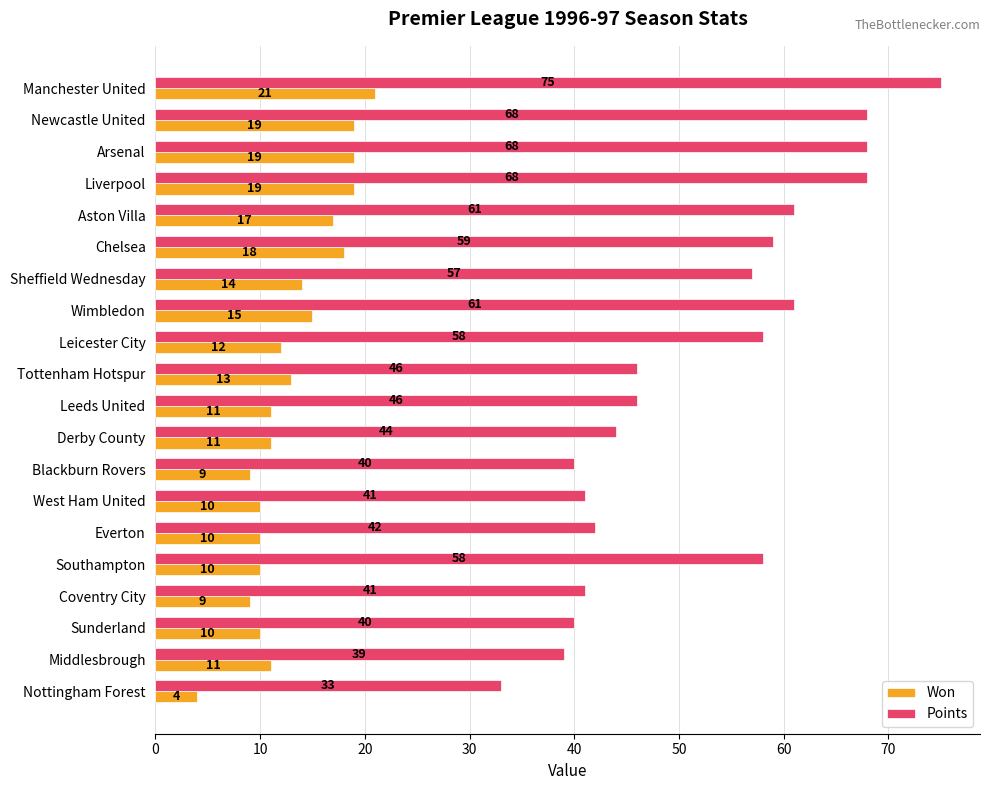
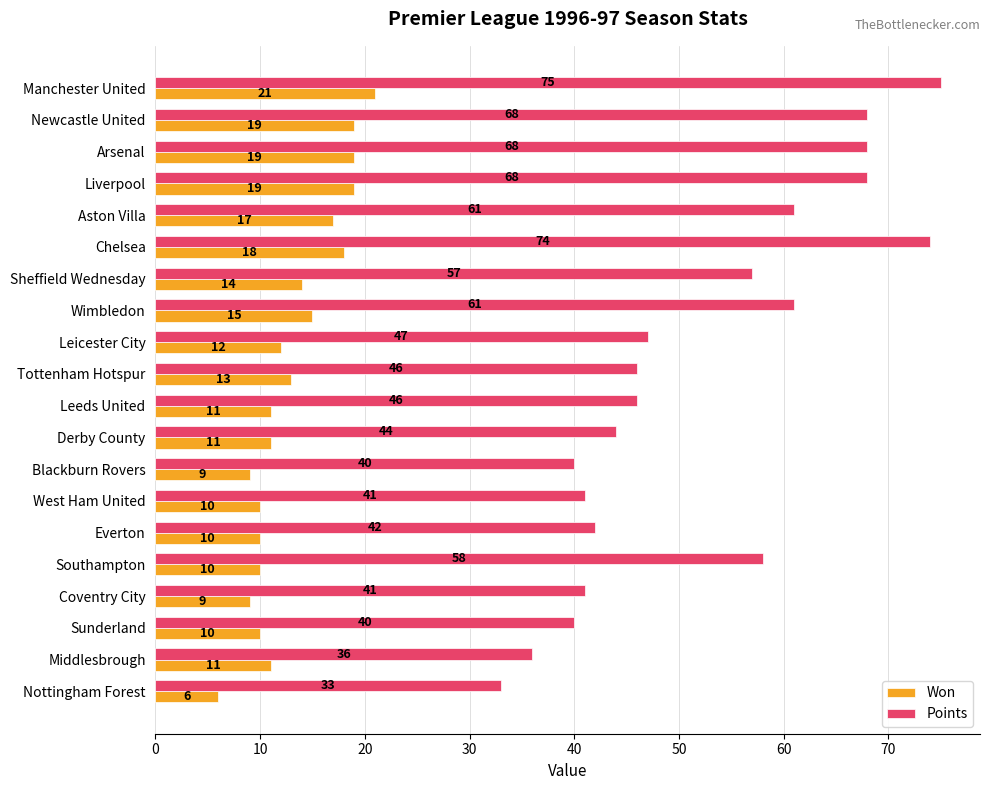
Points, Chelsea: 59 -> 74
Points, Leicester City: 58 -> 47
Points, Middlesbrough: 39 -> 36
Won, Nottingham Forest: 4 -> 6
